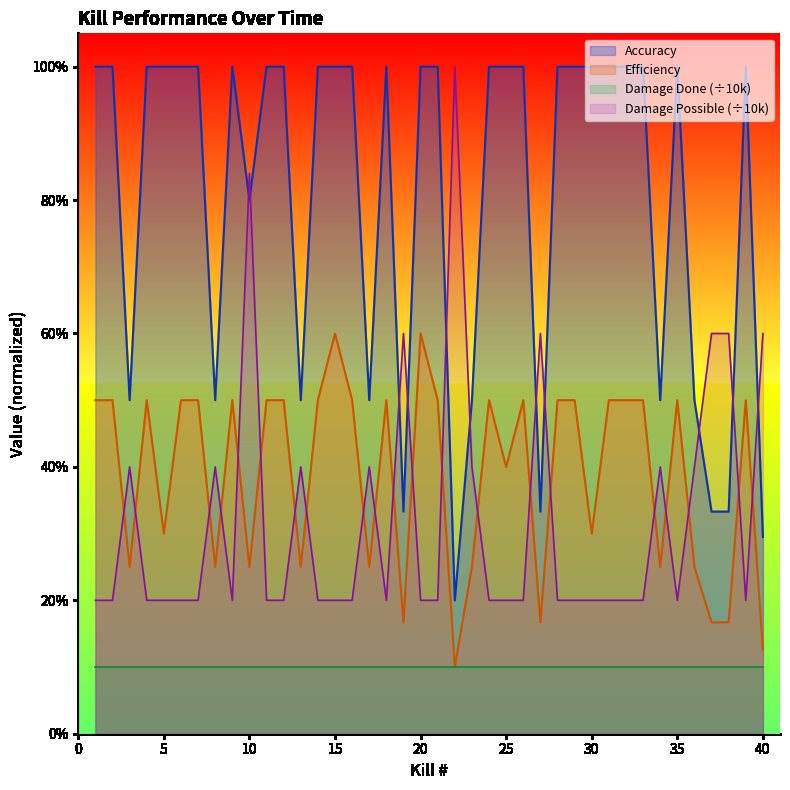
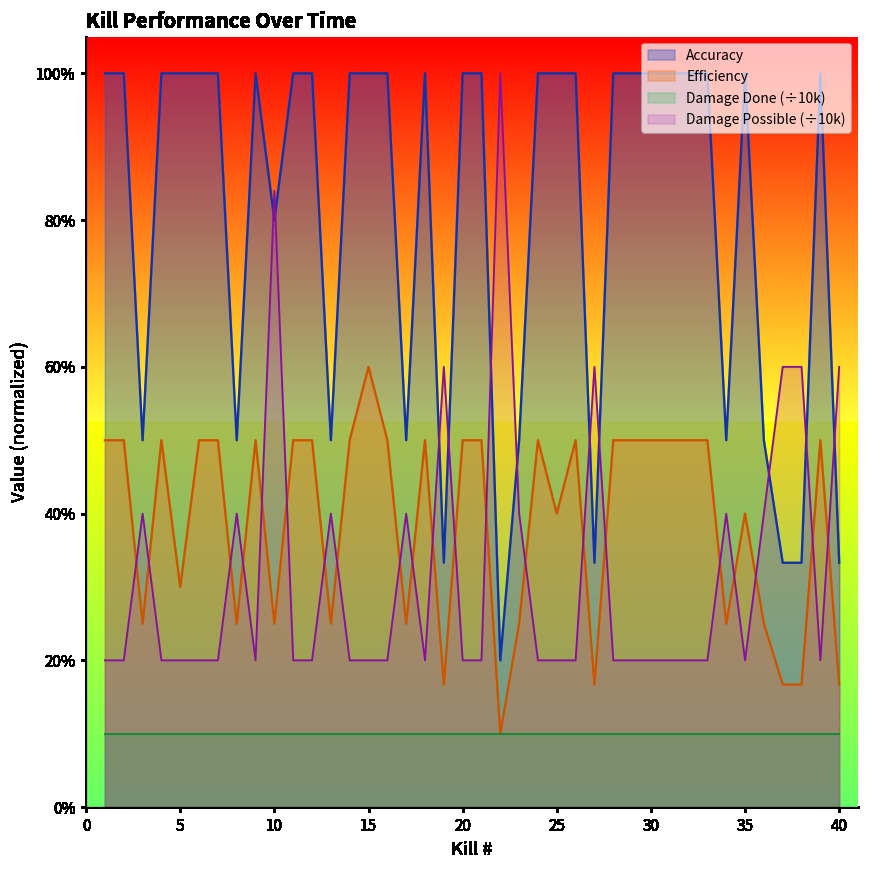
Efficiency, 20: 60% -> 50%
Efficiency, 30: 30% -> 50%
Efficiency, 35: 50% -> 40%
Accuracy, 40: 30% -> 33%
Efficiency, 40: 13% -> 17%
